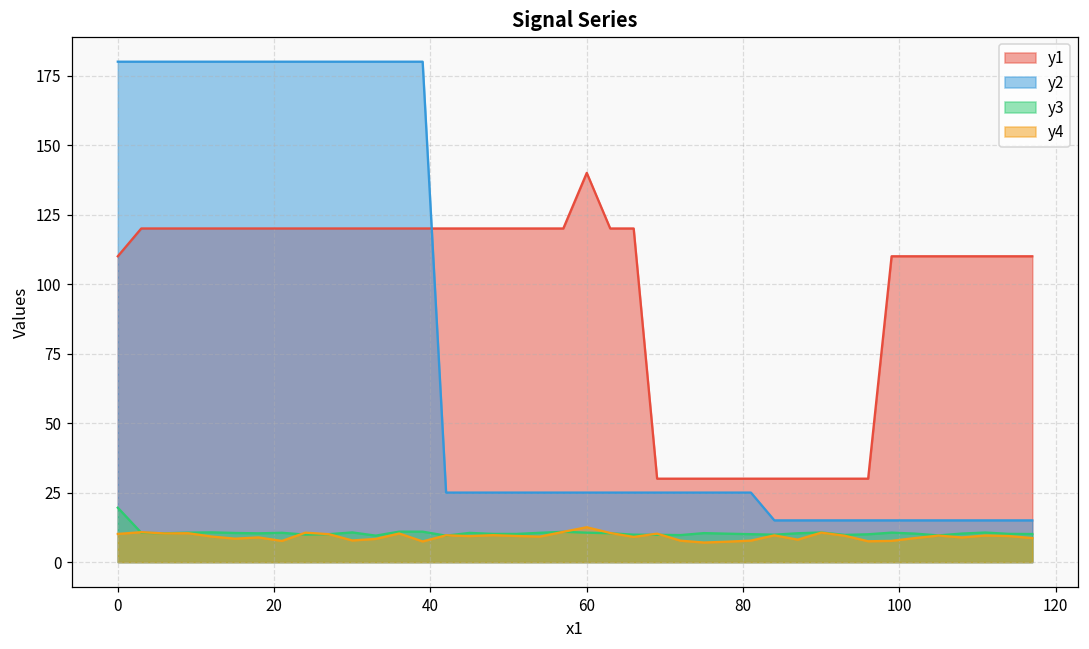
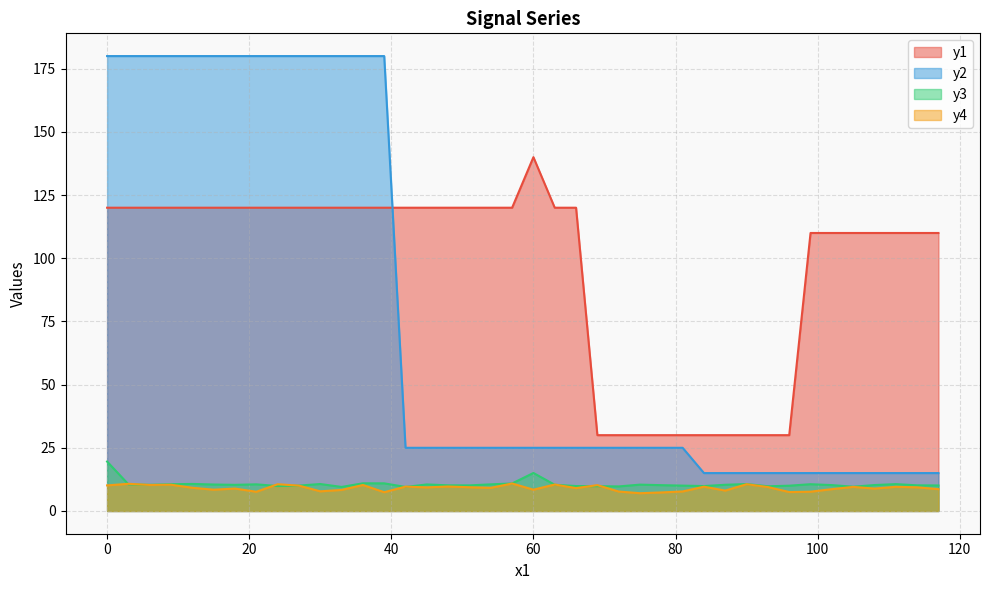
y1, 0: 110 -> 120
y3, 60: 11 -> 15
y4, 60: 13 -> 8
